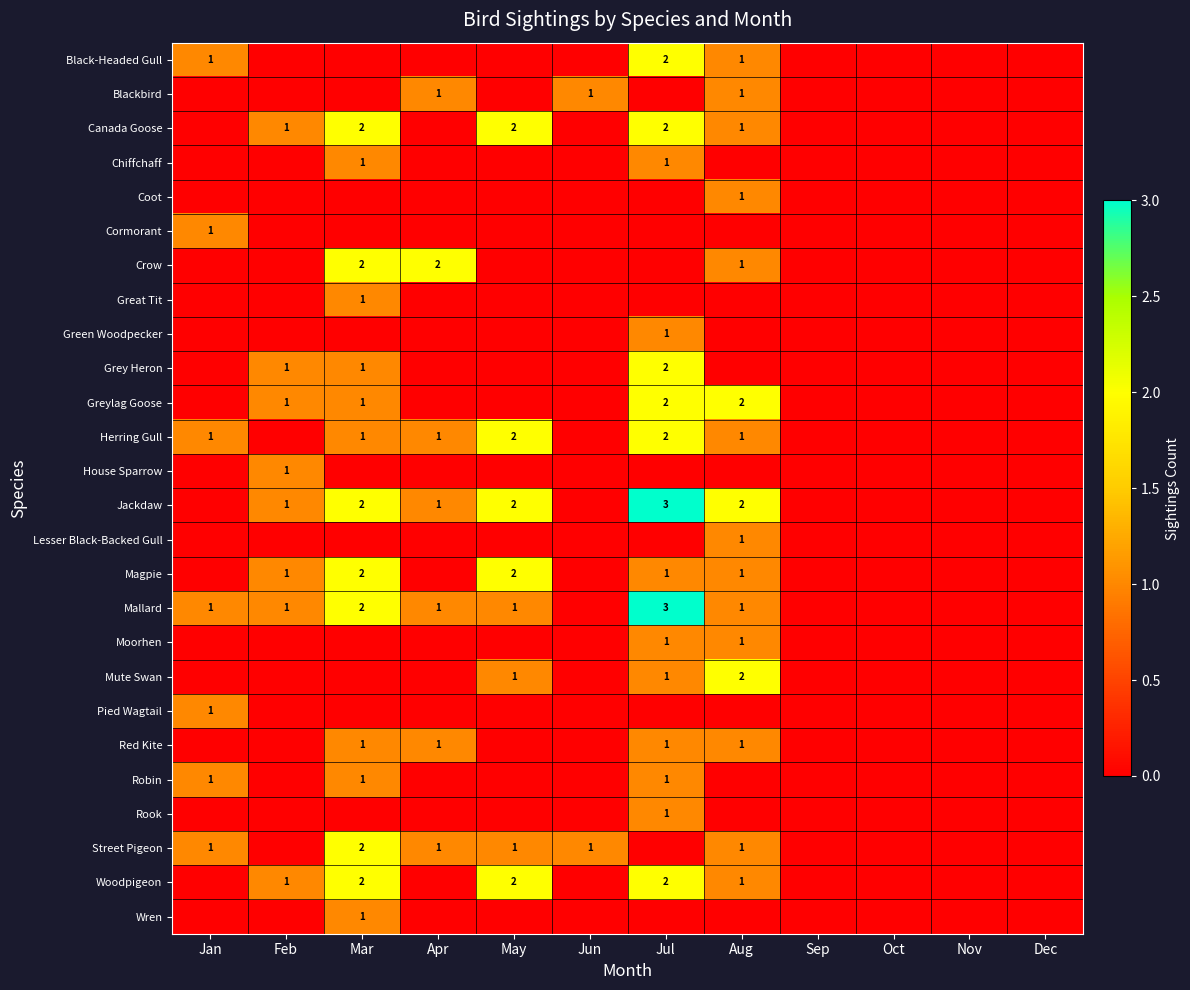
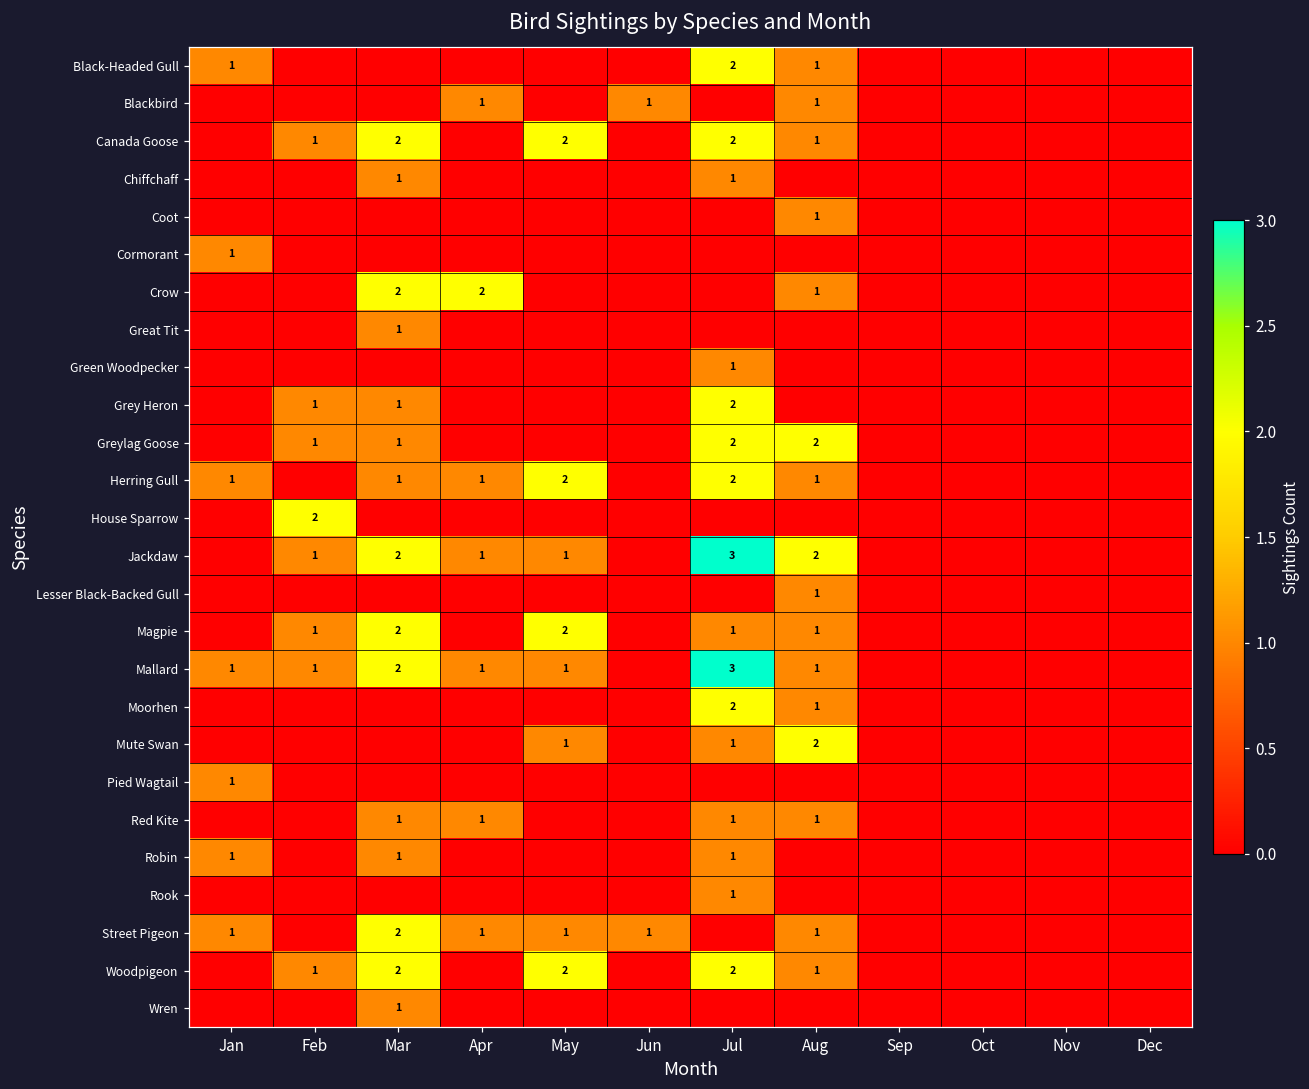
House Sparrow, Feb: 1 -> 2
Jackdaw, May: 2 -> 1
Moorhen, Jul: 1 -> 2
